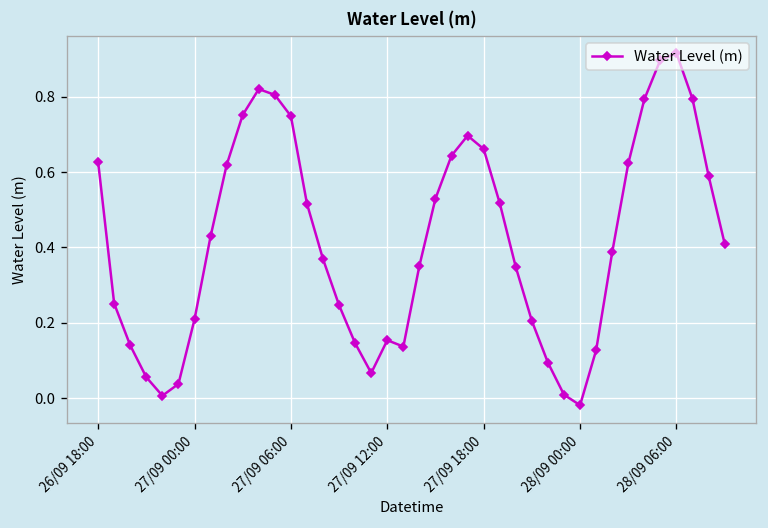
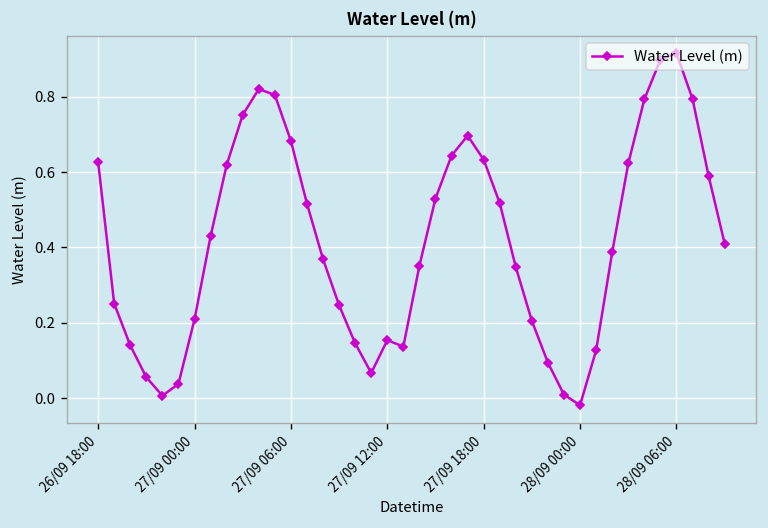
27/09 06:00: 0.75 -> 0.68
27/09 18:00: 0.66 -> 0.63
